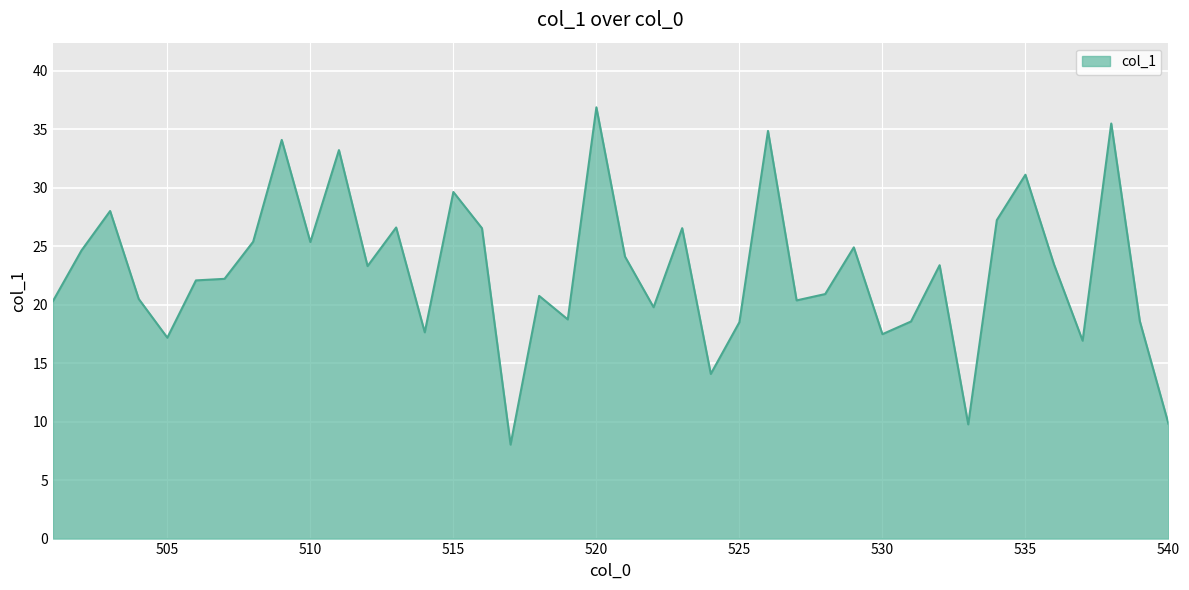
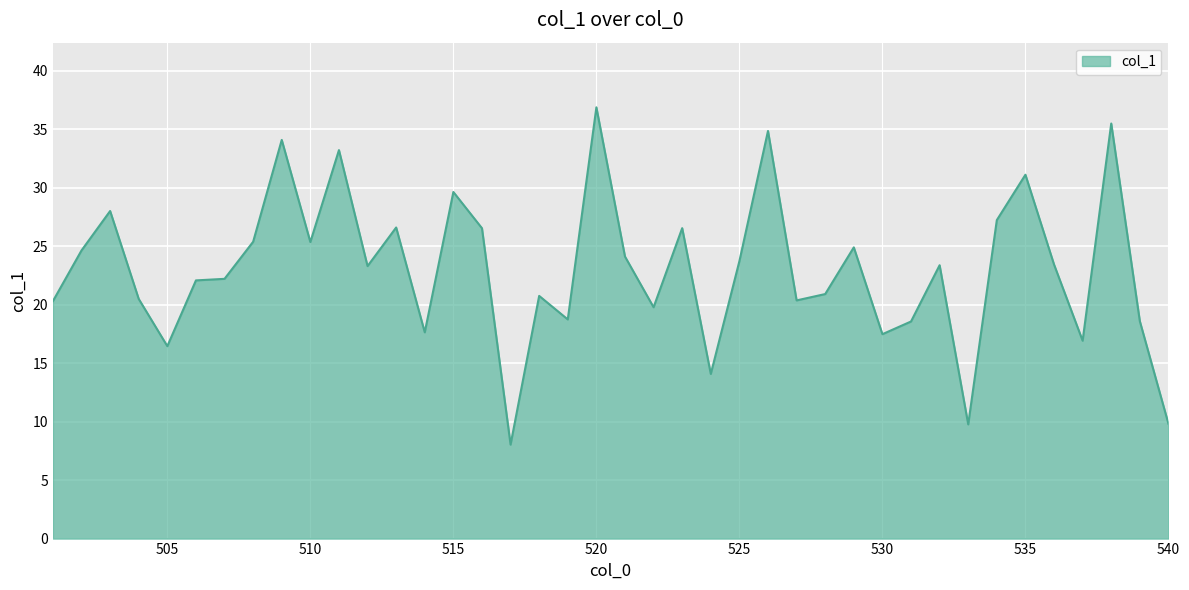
505: 17.2 -> 16.5
525: 18.5 -> 23.7
